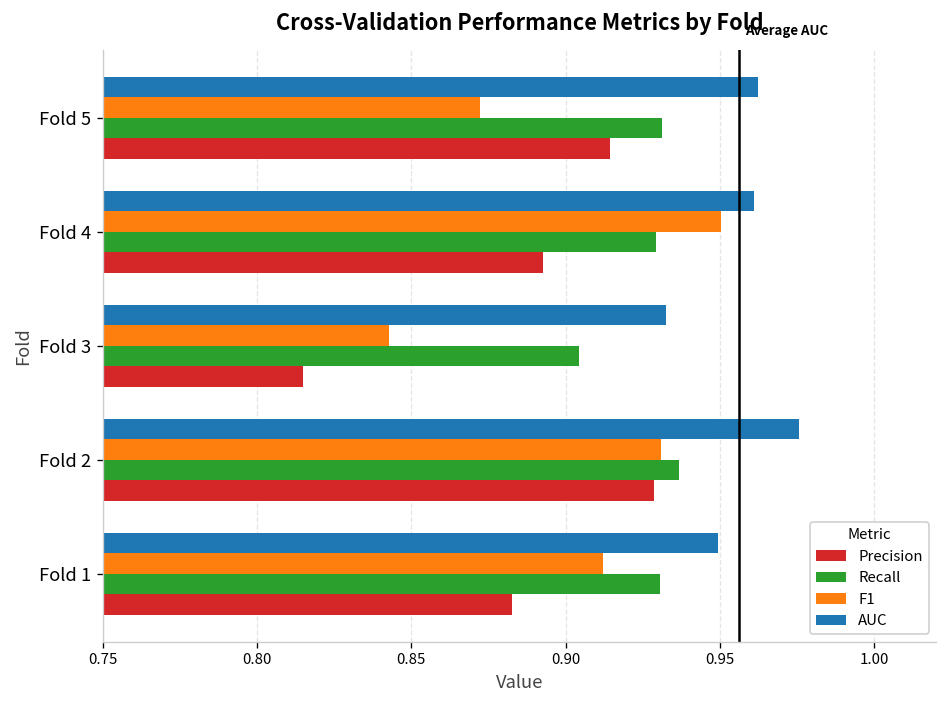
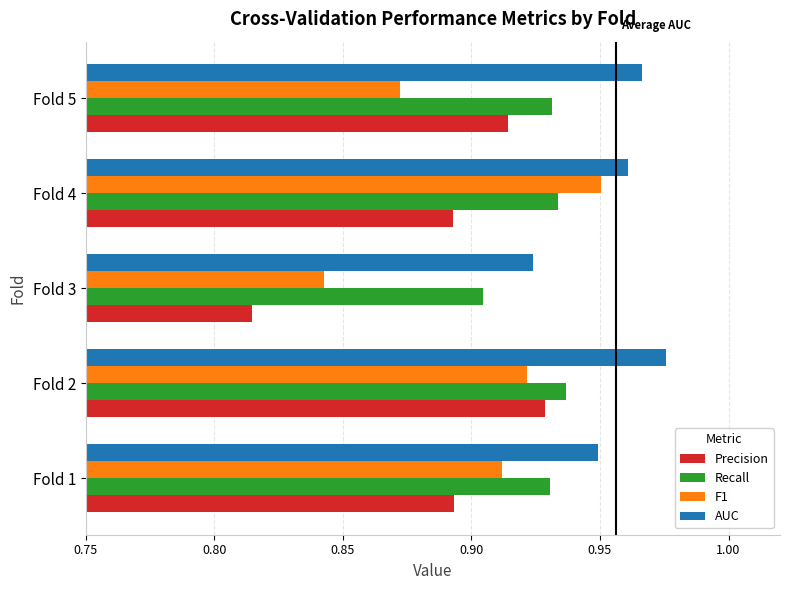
AUC, Fold 5: 0.962 -> 0.966
Recall, Fold 4: 0.929 -> 0.934
AUC, Fold 3: 0.932 -> 0.924
F1, Fold 2: 0.931 -> 0.922
Precision, Fold 1: 0.883 -> 0.893
